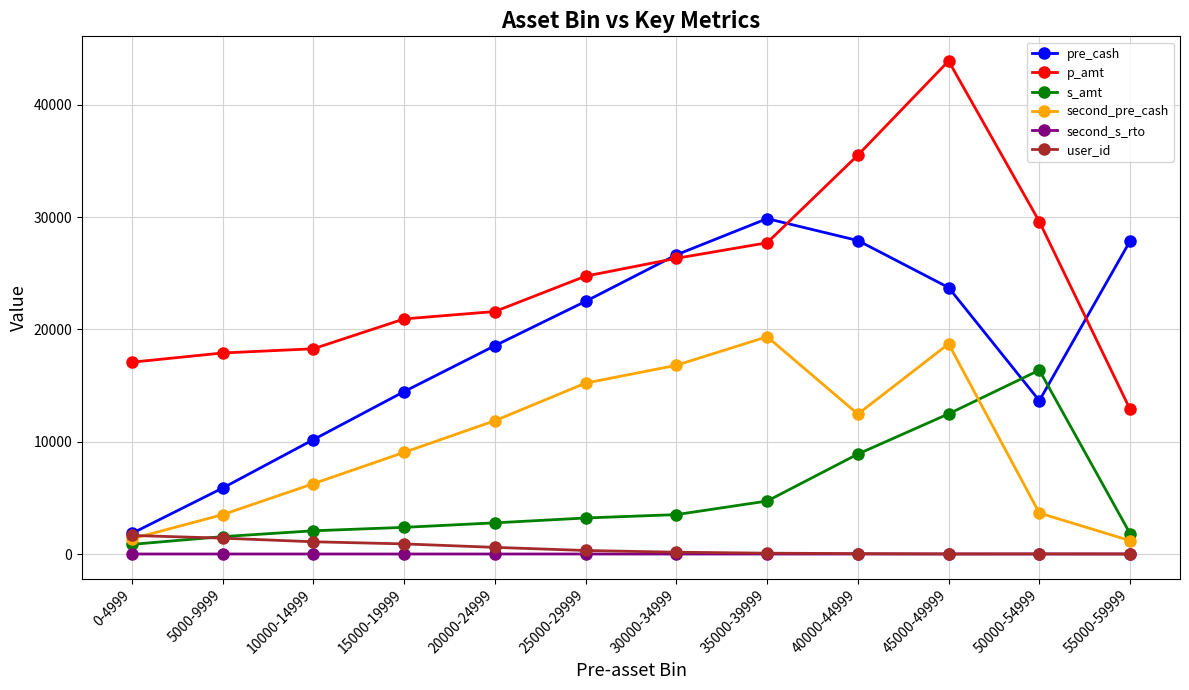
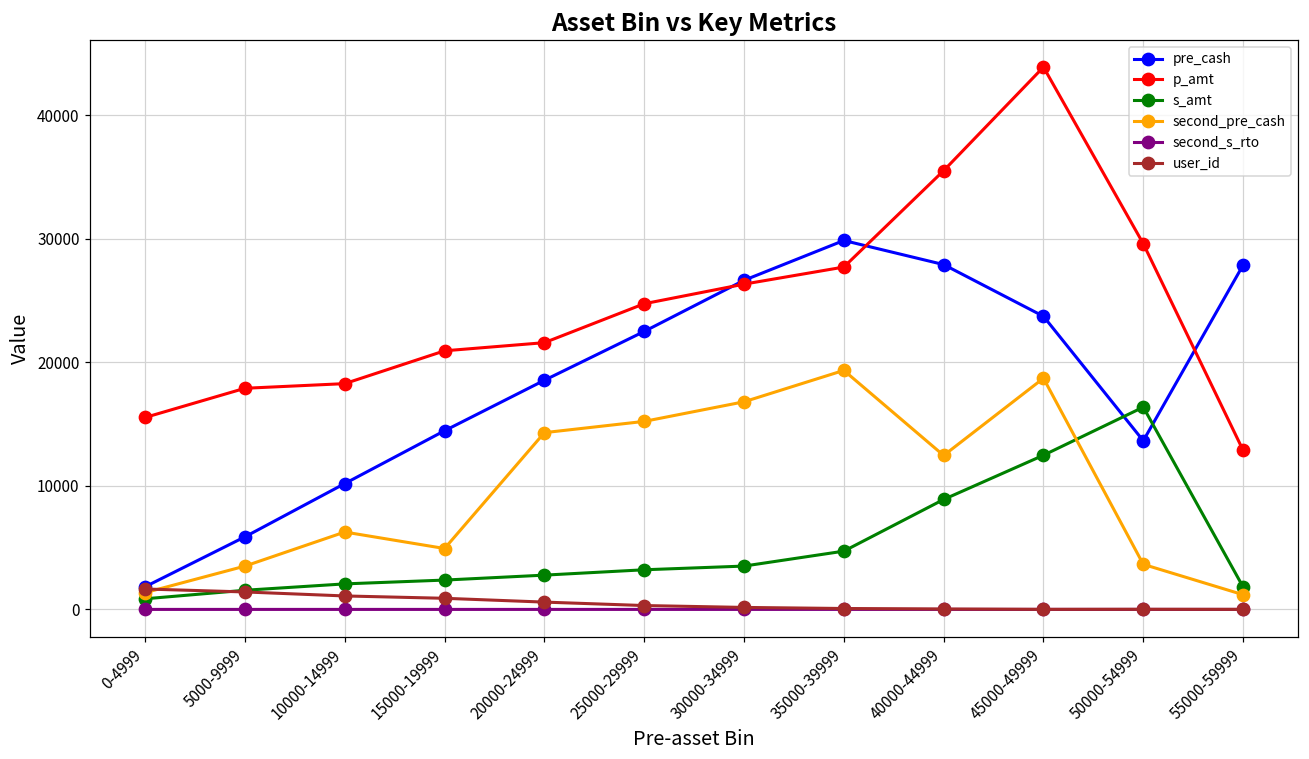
p_amt, 0-4999: 17100 -> 15500
second_pre_cash, 15000-19999: 9100 -> 4900
second_pre_cash, 20000-24999: 11900 -> 14300
